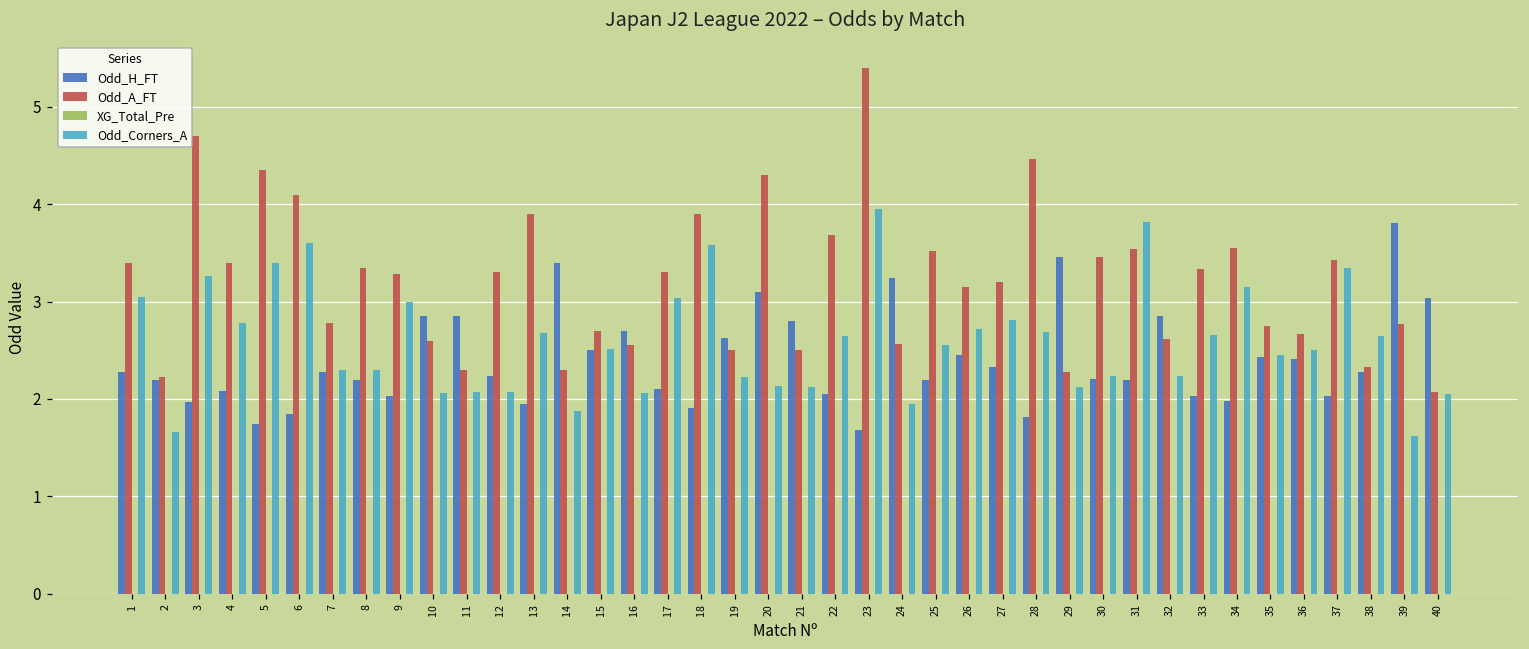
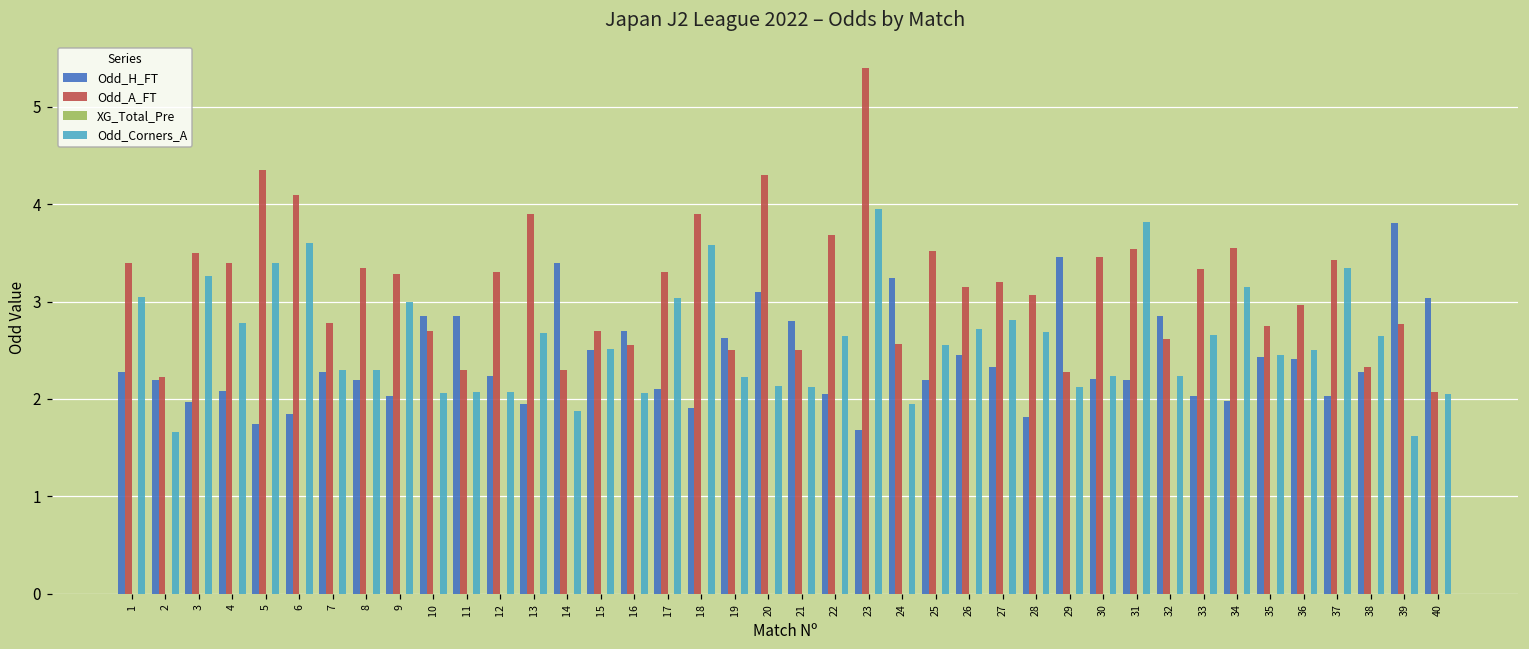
Odd_A_FT, 3: 4.7 -> 3.5
Odd_A_FT, 10: 2.6 -> 2.7
Odd_A_FT, 28: 4.5 -> 3.1
Odd_A_FT, 36: 2.7 -> 3.0
